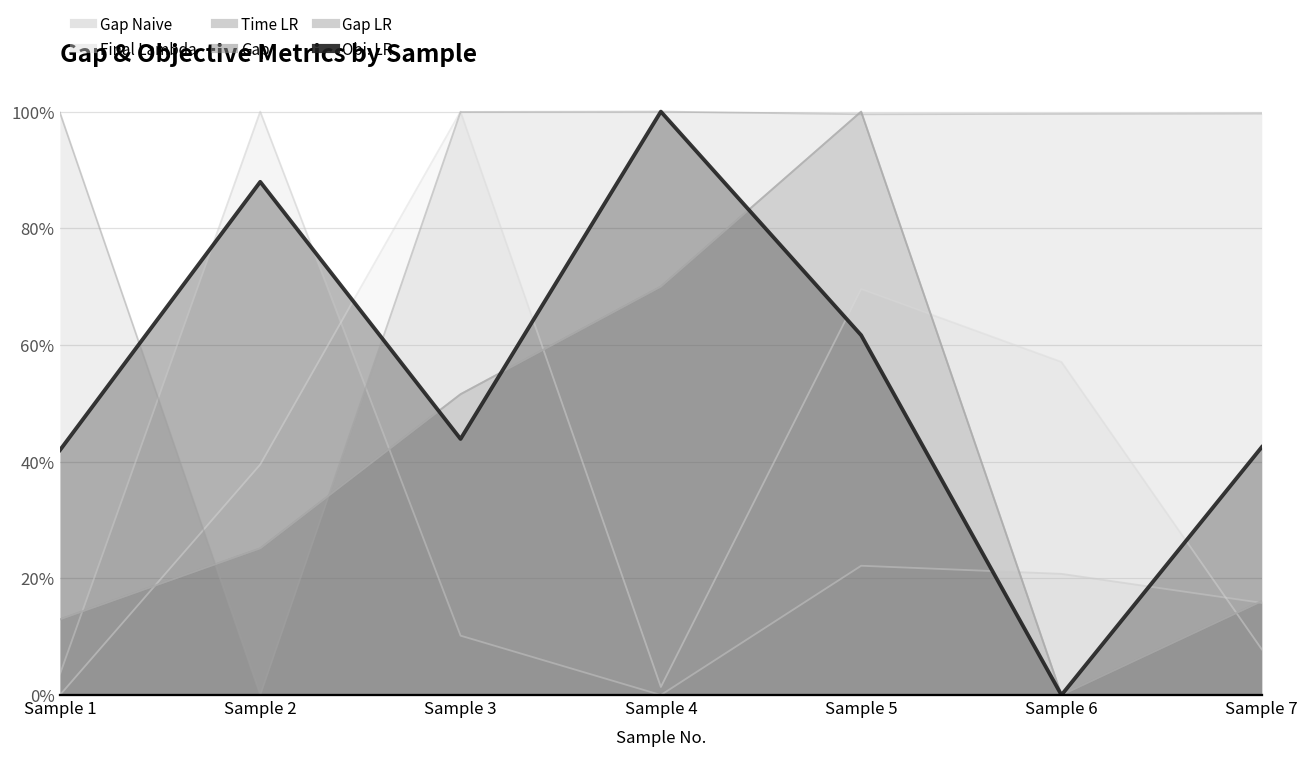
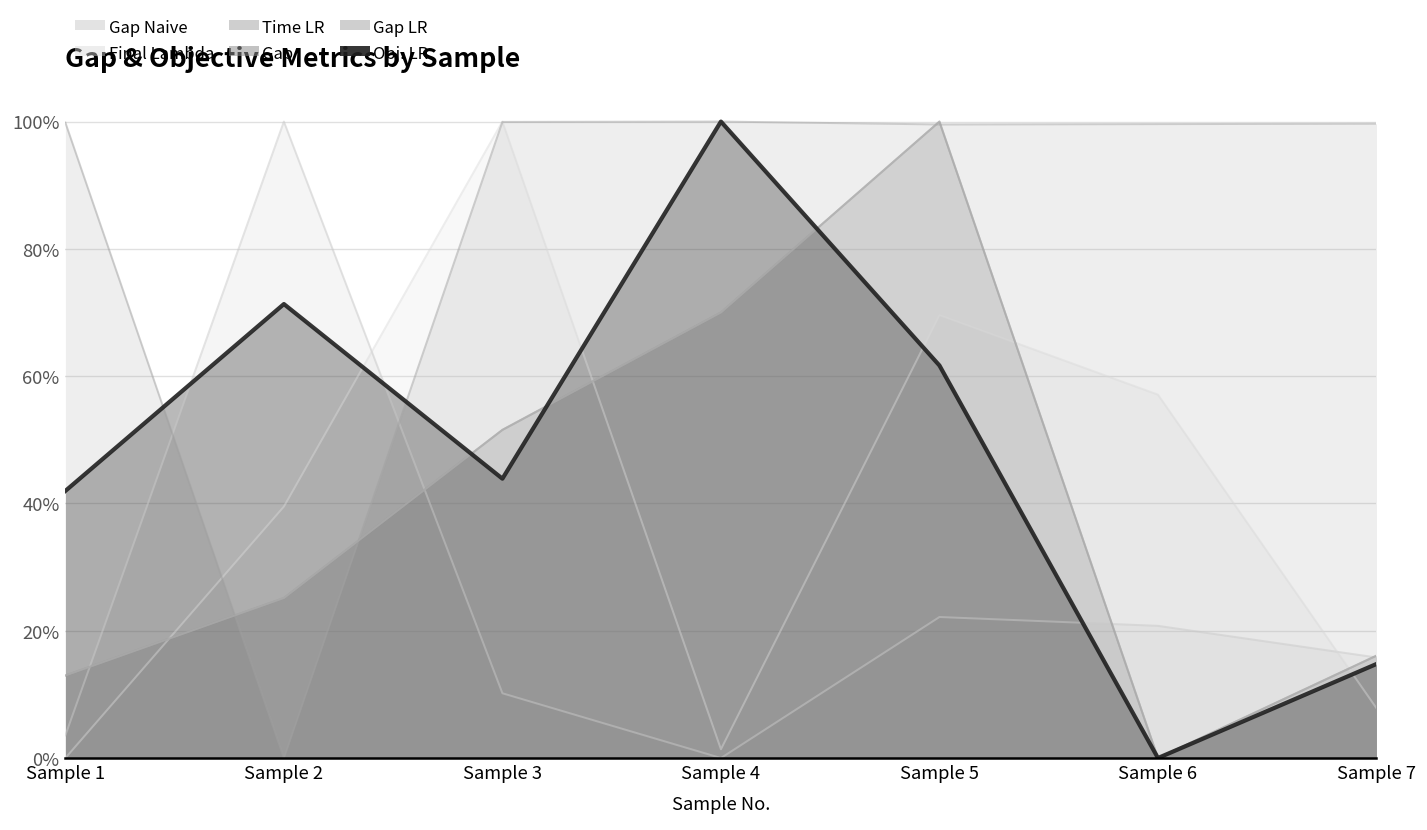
Obj. LR, Sample 2: 88% -> 71%
Obj. LR, Sample 7: 43% -> 15%
